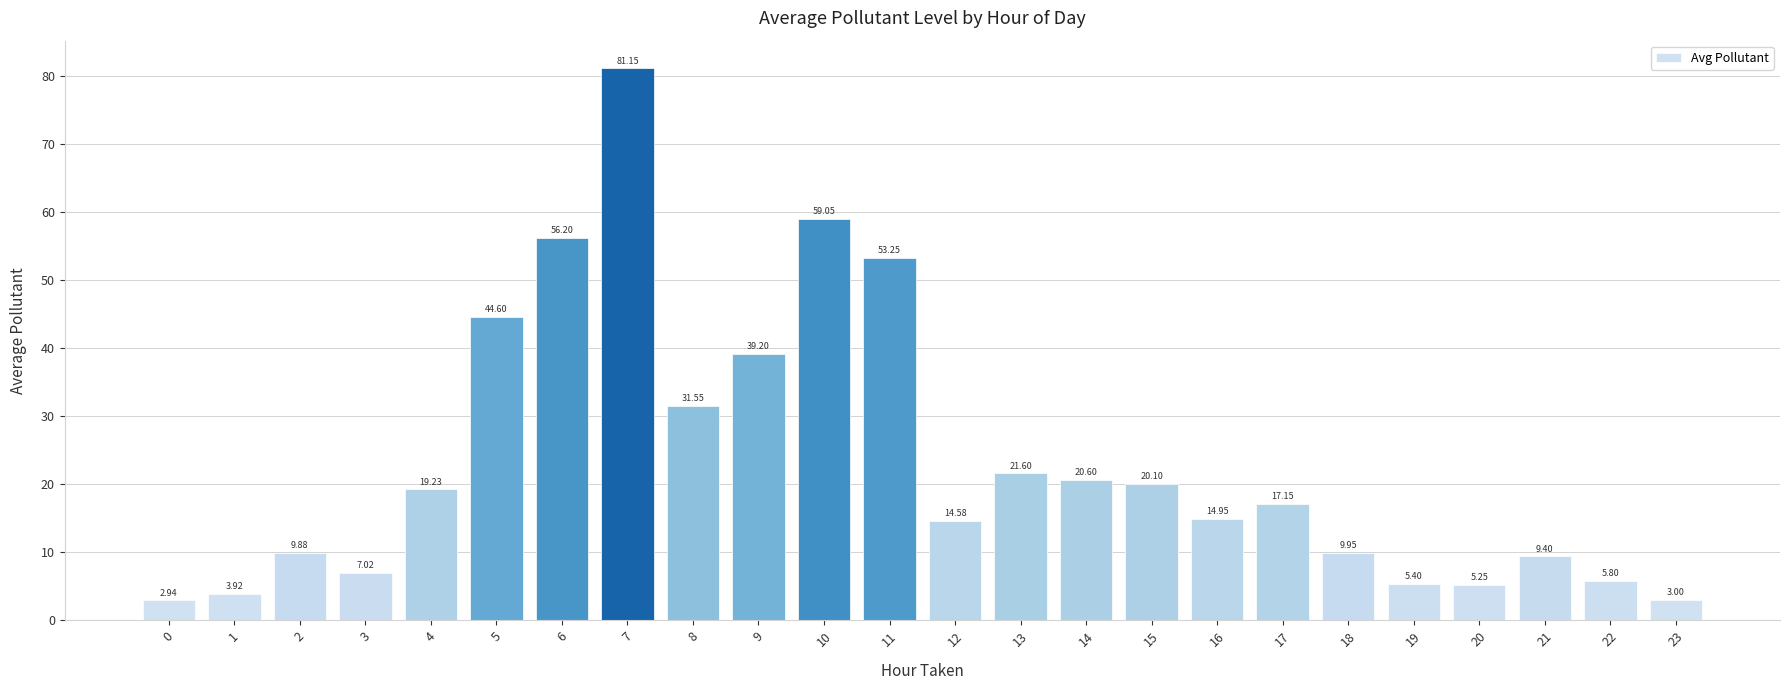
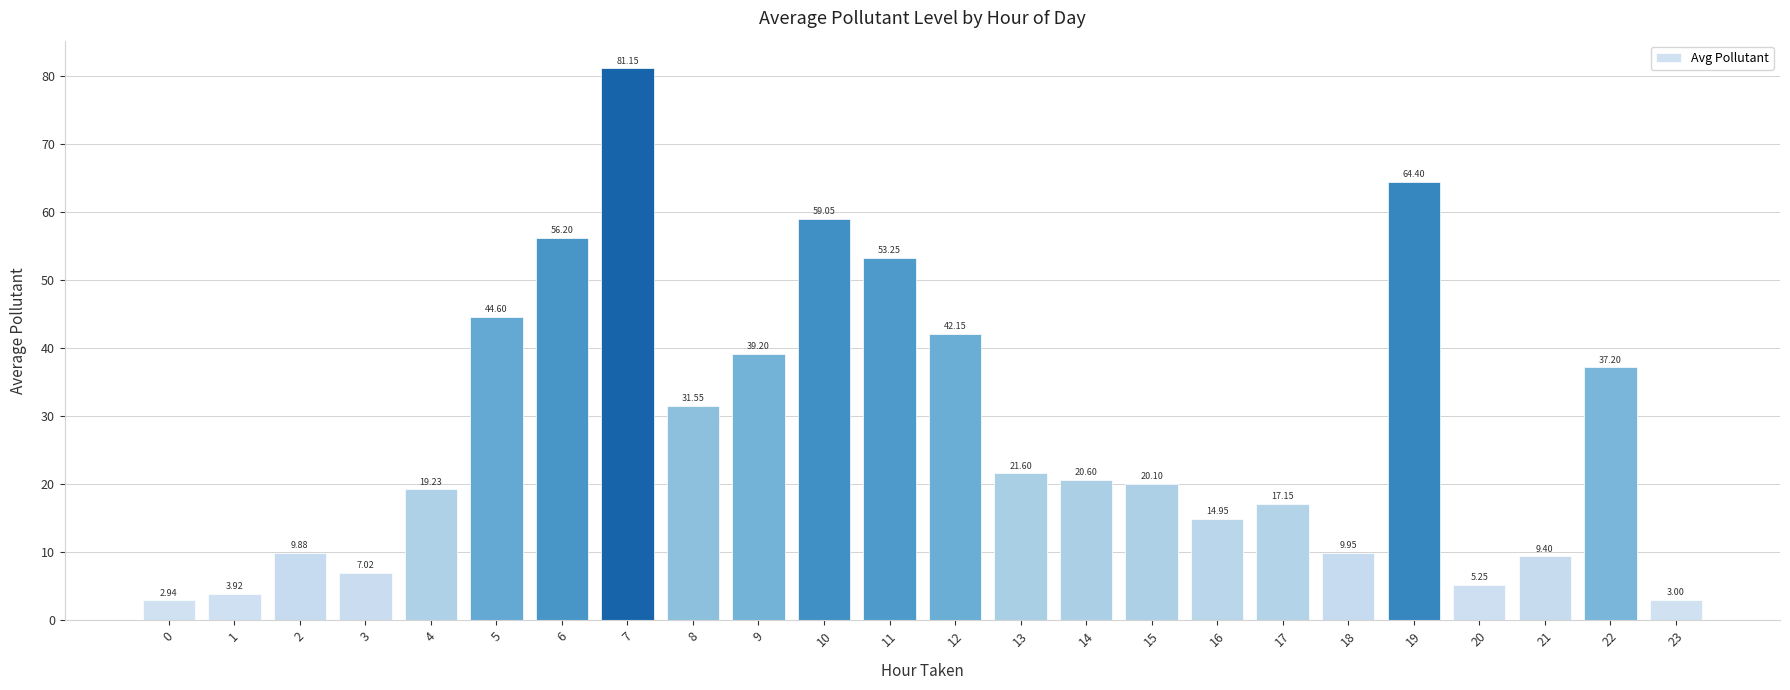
12: 14.58 -> 42.15
19: 5.40 -> 64.40
22: 5.80 -> 37.20
